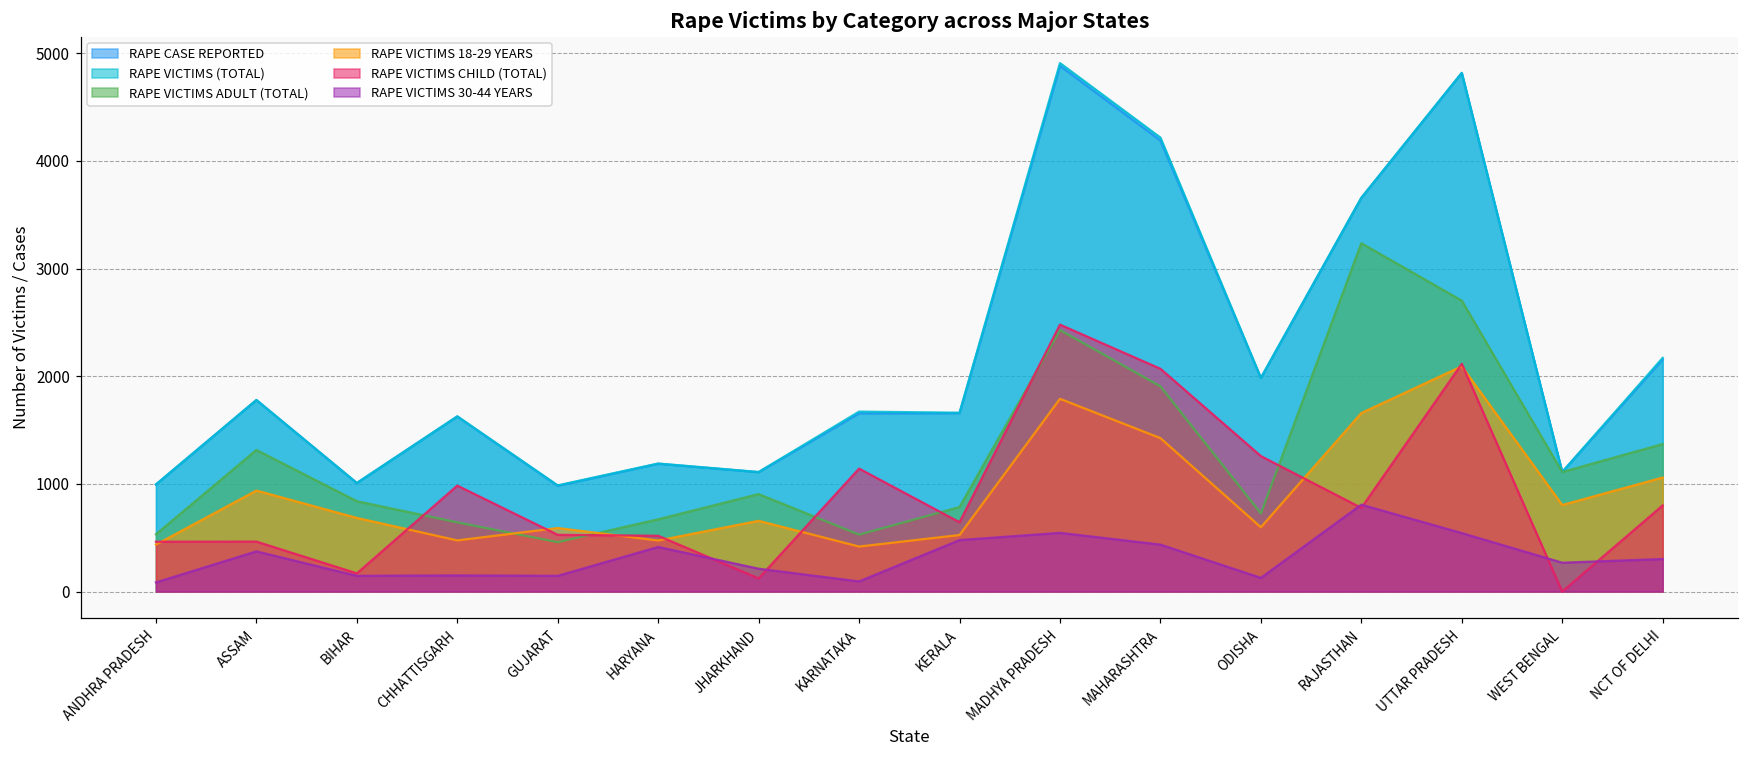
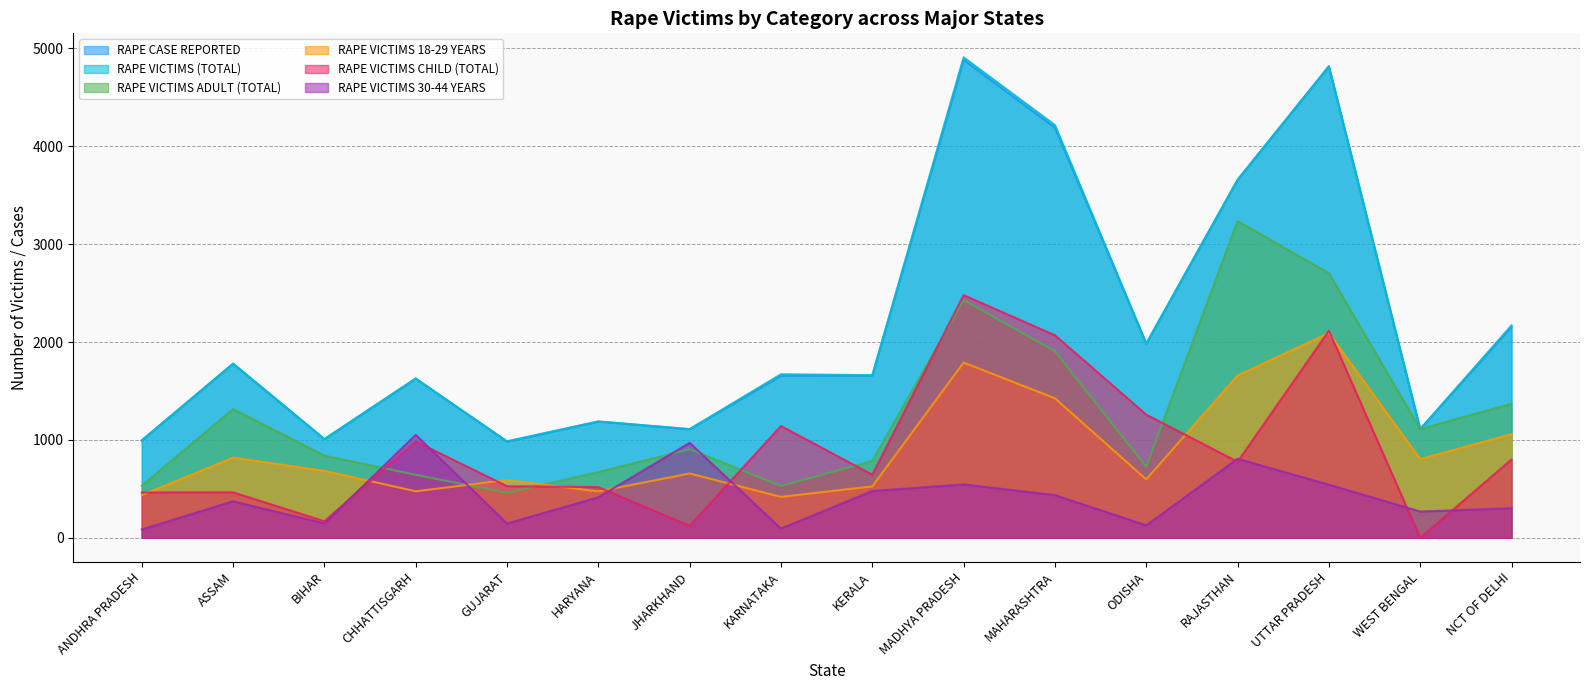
RAPE VICTIMS 18-29 YEARS, ASSAM: 900 -> 800
RAPE VICTIMS 30-44 YEARS, CHHATTISGARH: 200 -> 1100
RAPE VICTIMS 30-44 YEARS, JHARKHAND: 200 -> 1000
